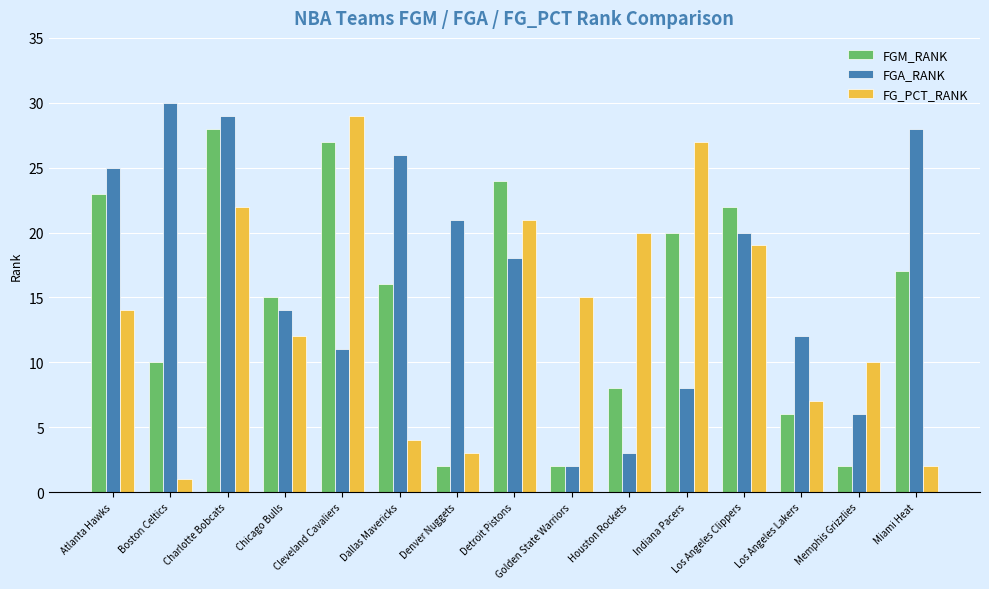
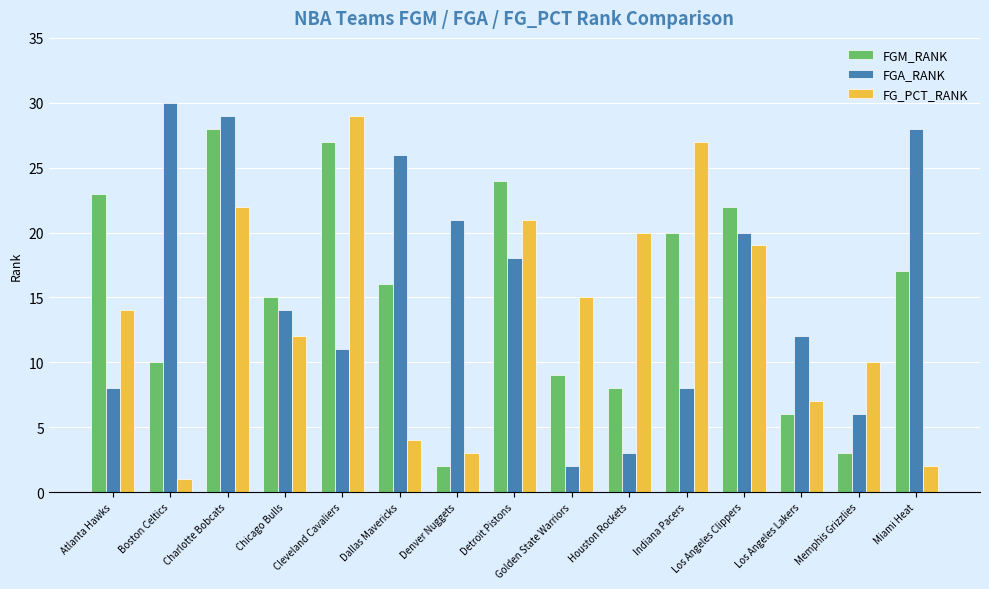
FGA_RANK, Atlanta Hawks: 25 -> 8
FGM_RANK, Golden State Warriors: 2 -> 9
FGM_RANK, Memphis Grizzlies: 2 -> 3
